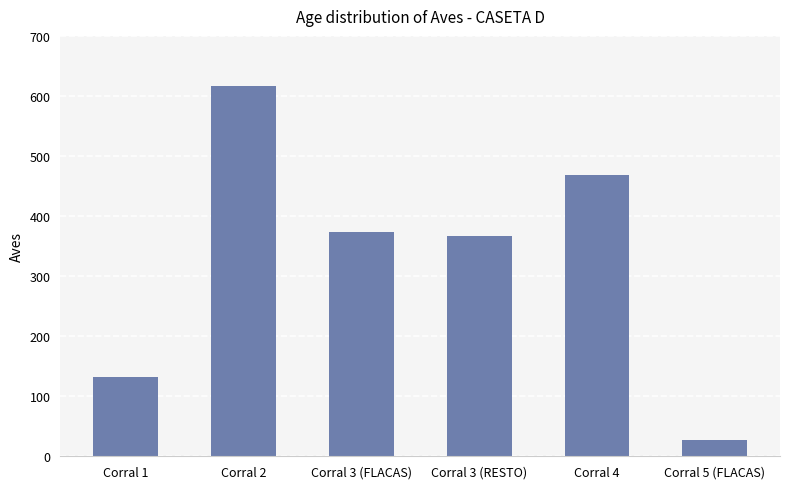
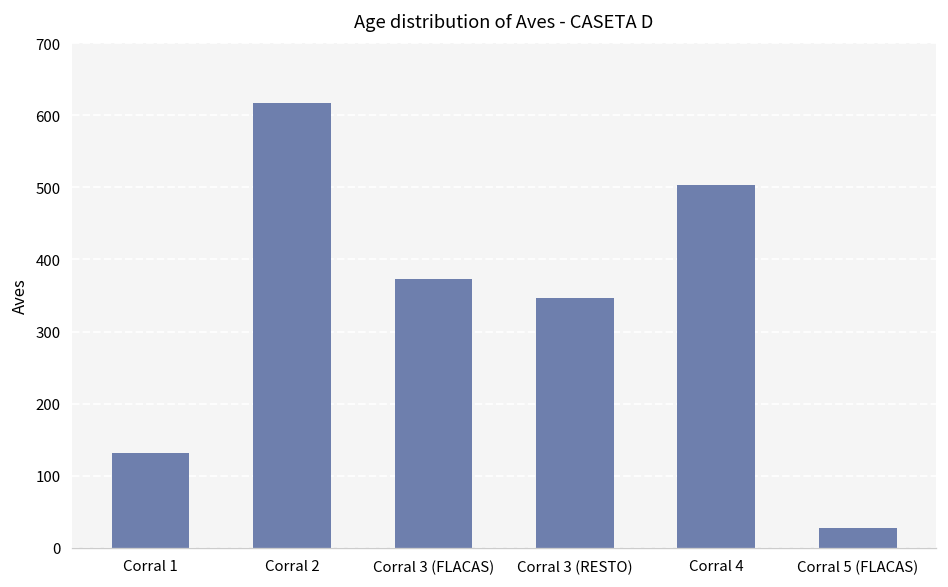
Corral 3 (RESTO): 370 -> 350
Corral 4: 470 -> 500
